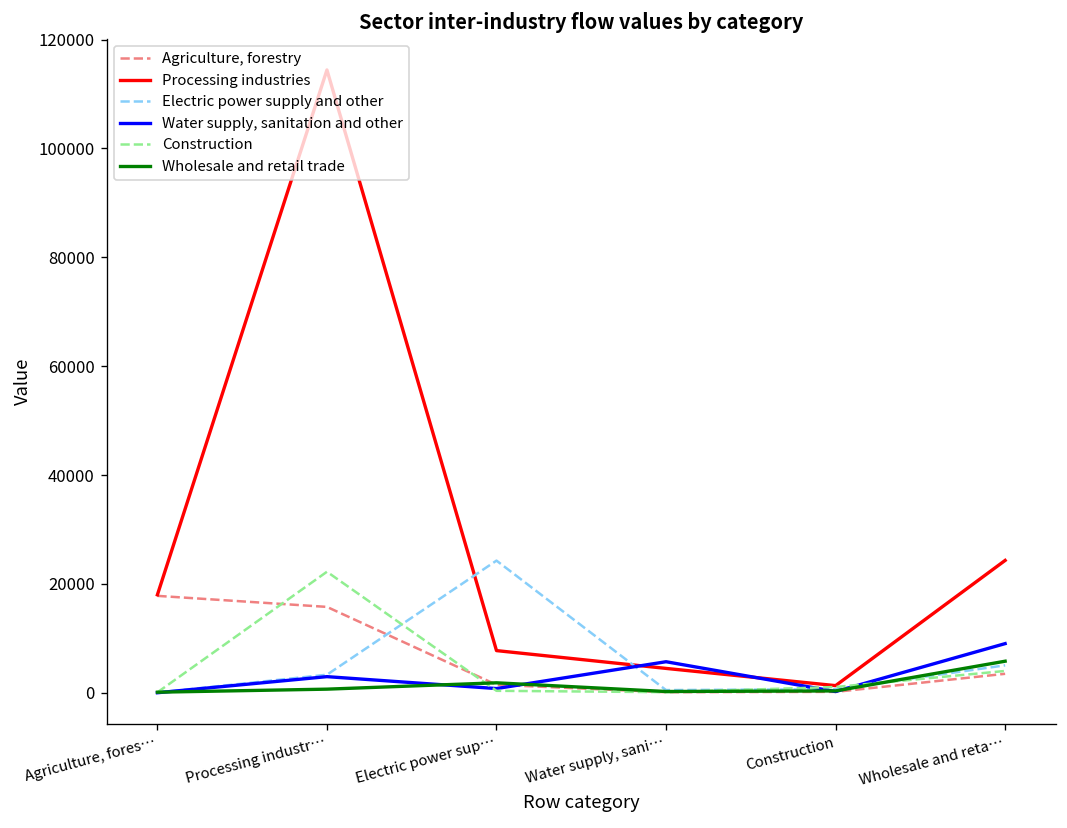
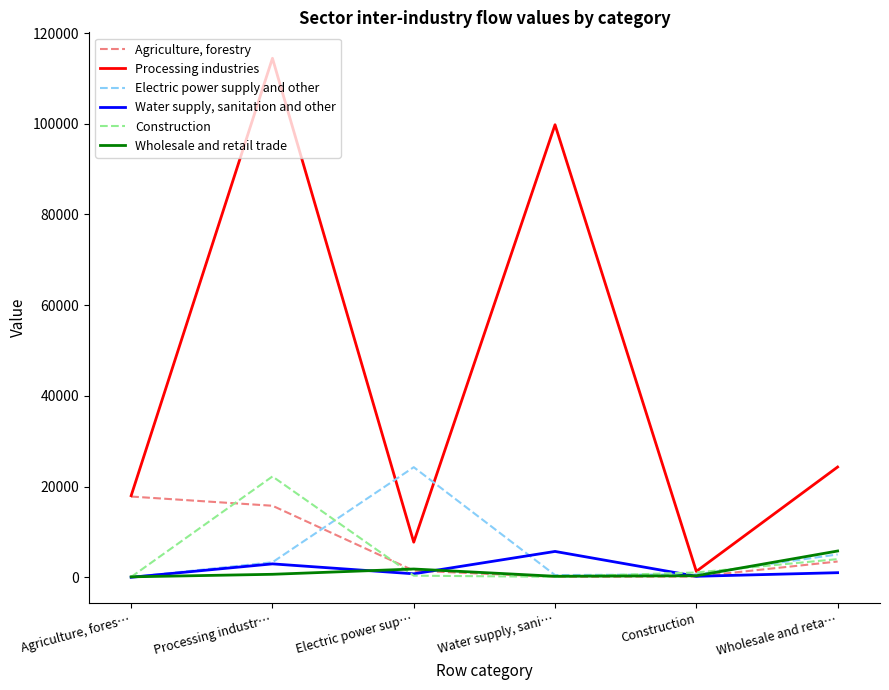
Processing industries, Water supply, sani…: 4000 -> 100000
Water supply, sanitation and other, Wholesale and reta…: 9000 -> 1000
